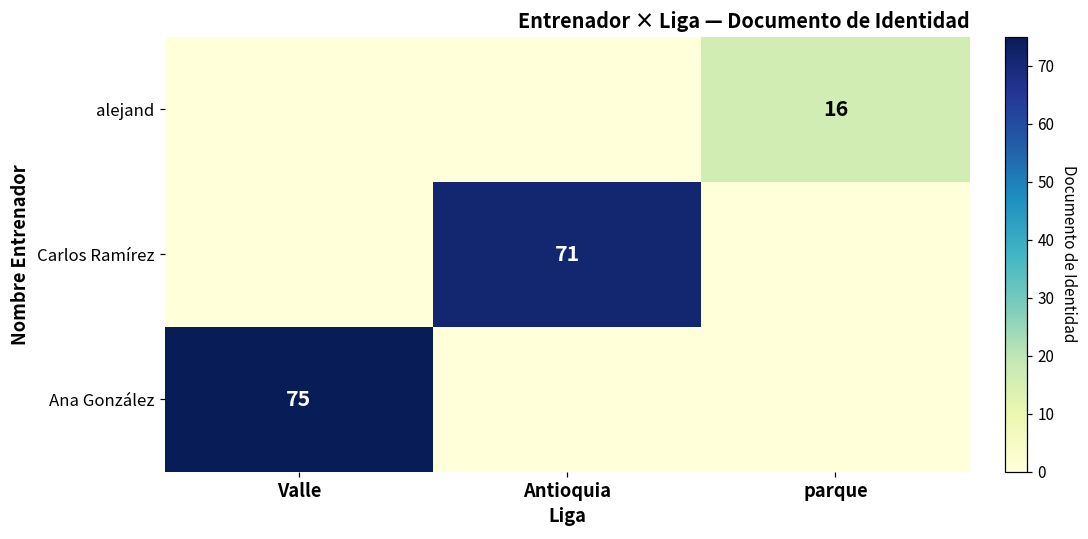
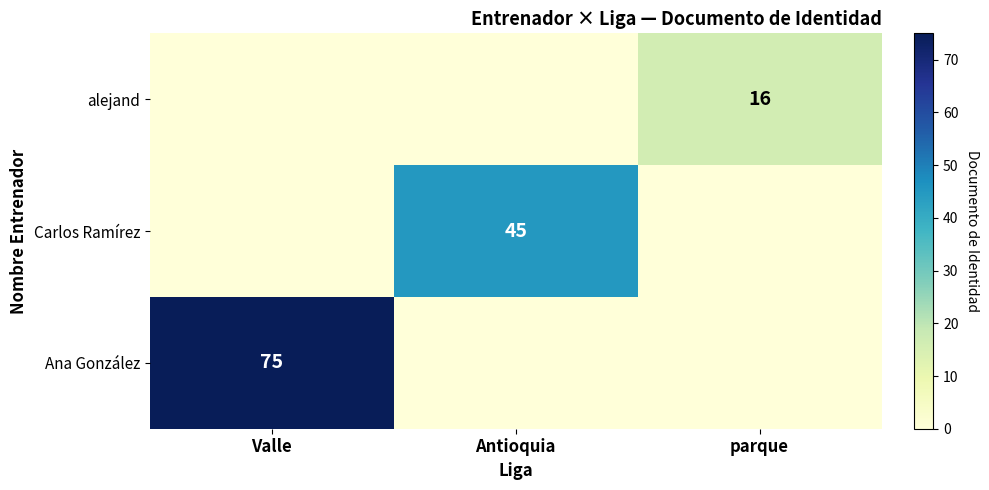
Carlos Ramírez, Antioquia: 71 -> 45
